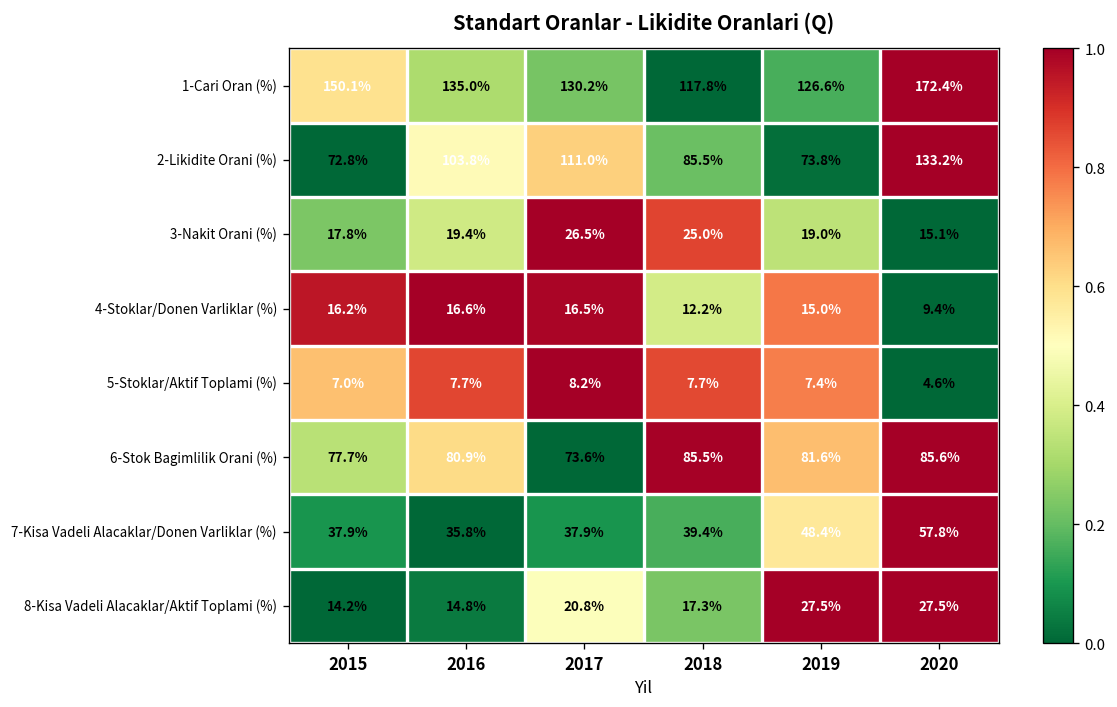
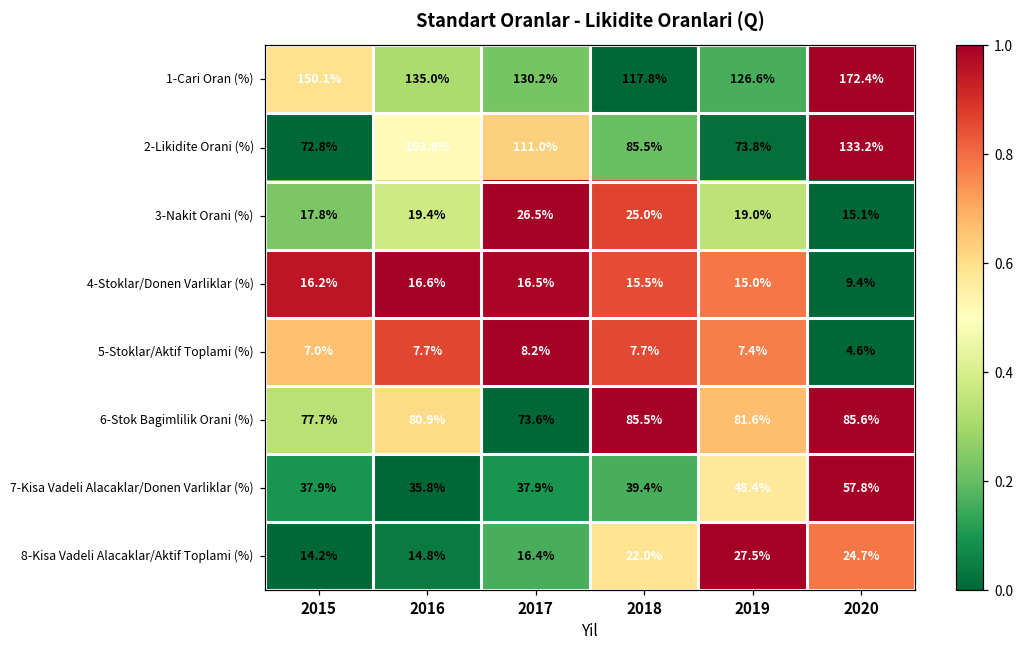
4-Stoklar/Donen Varliklar (%), 2018: 12.2% -> 15.5%
8-Kisa Vadeli Alacaklar/Aktif Toplami (%), 2017: 20.8% -> 16.4%
8-Kisa Vadeli Alacaklar/Aktif Toplami (%), 2018: 17.3% -> 22.0%
8-Kisa Vadeli Alacaklar/Aktif Toplami (%), 2020: 27.5% -> 24.7%
